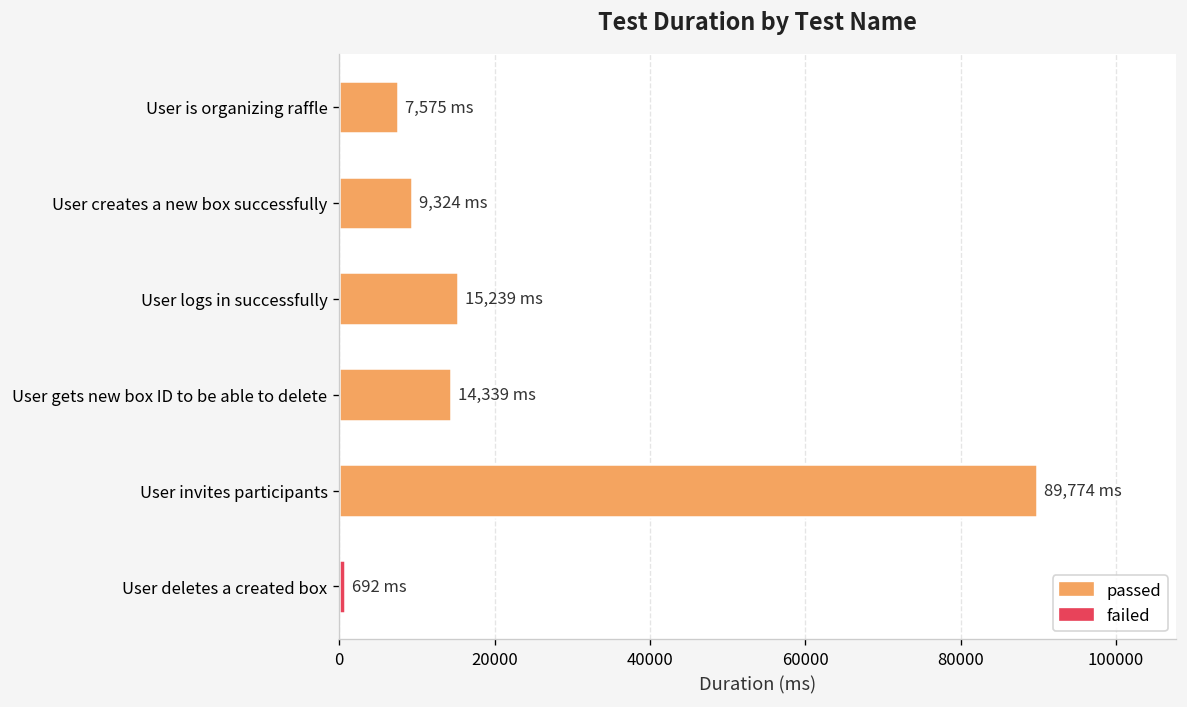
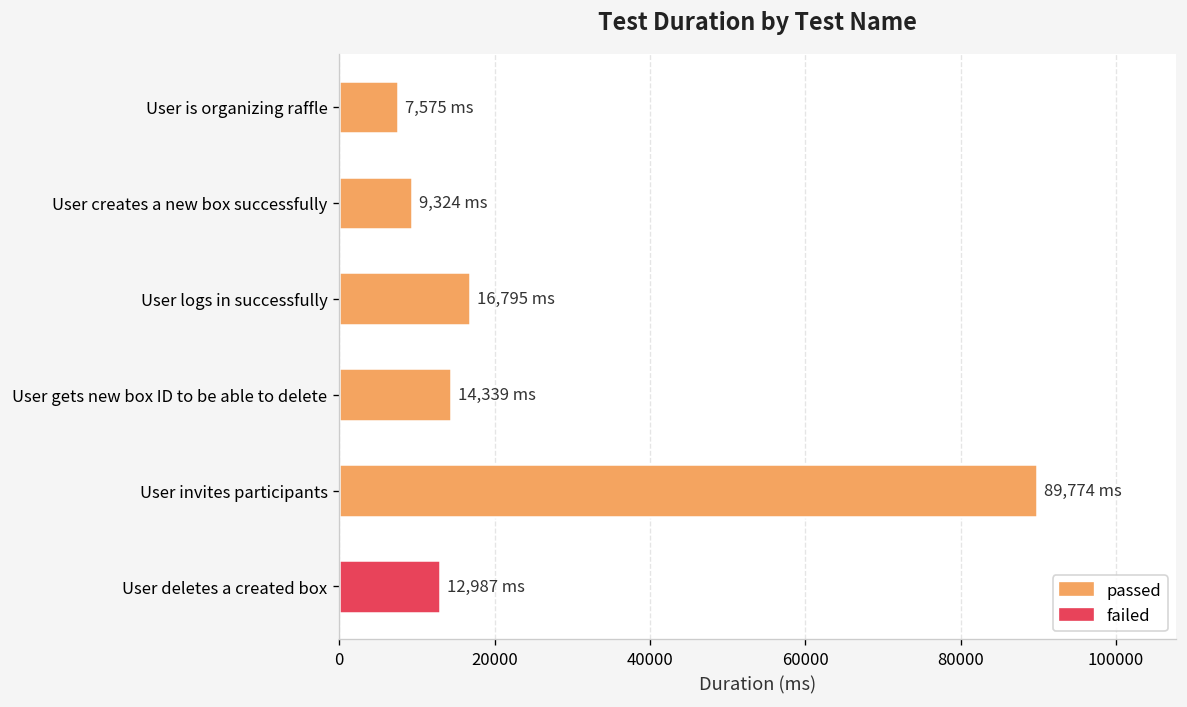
User logs in successfully: 15,239 -> 16,795
User deletes a created box: 692 -> 12,987
